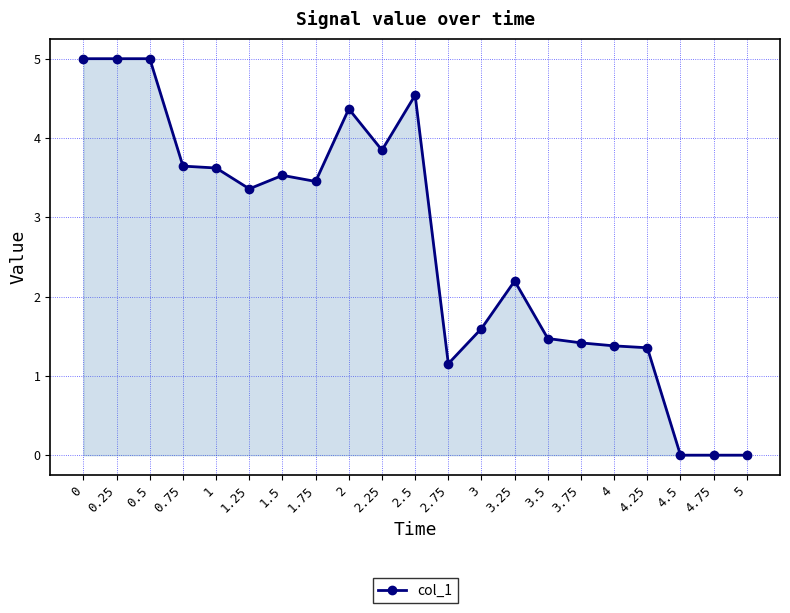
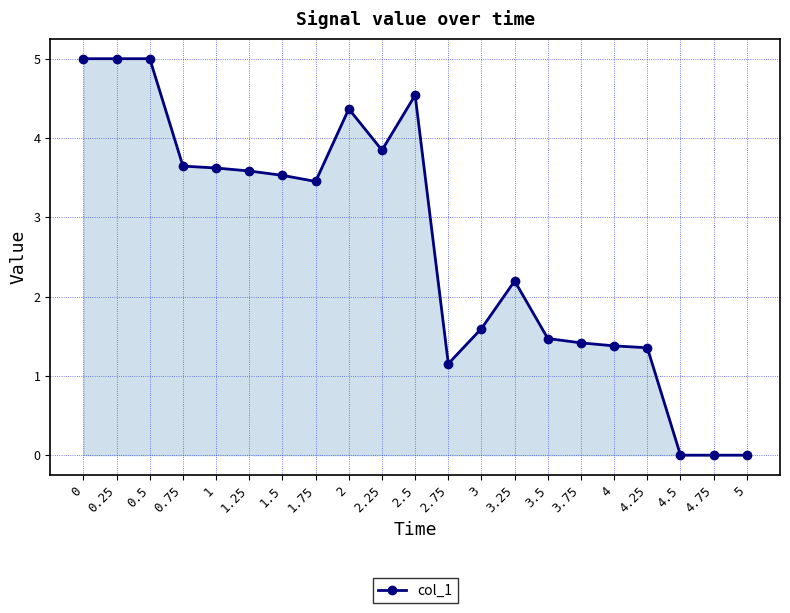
1.25: 3.4 -> 3.6
